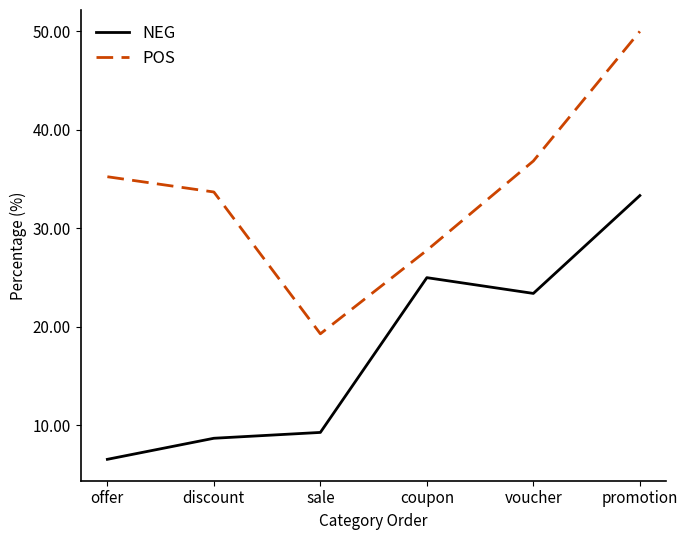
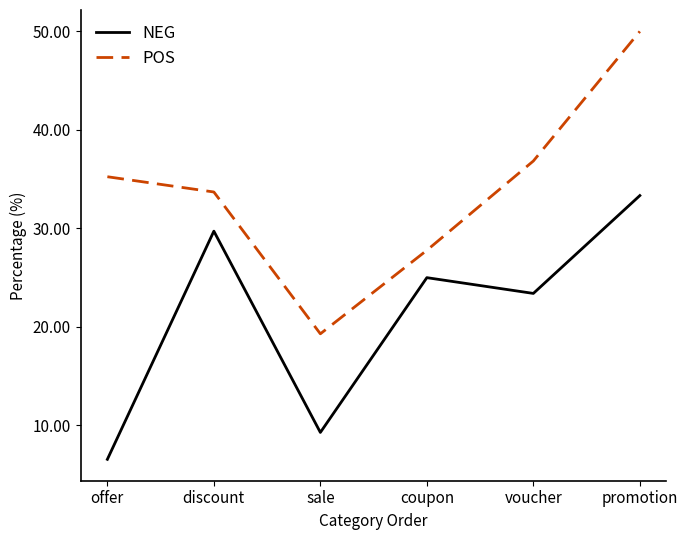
NEG, discount: 9 -> 30
